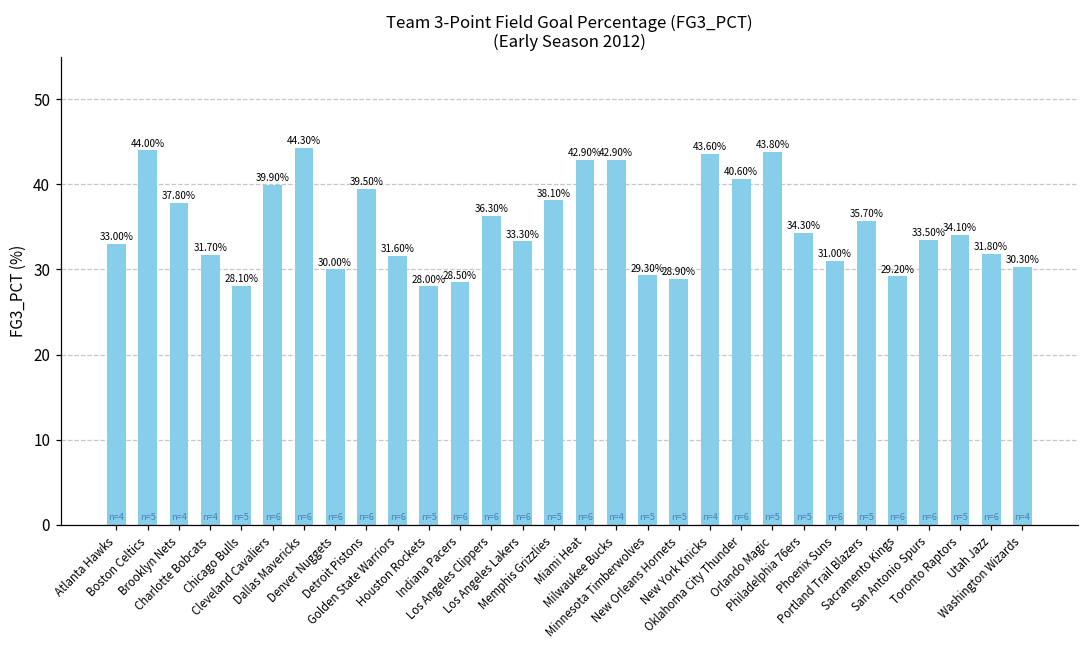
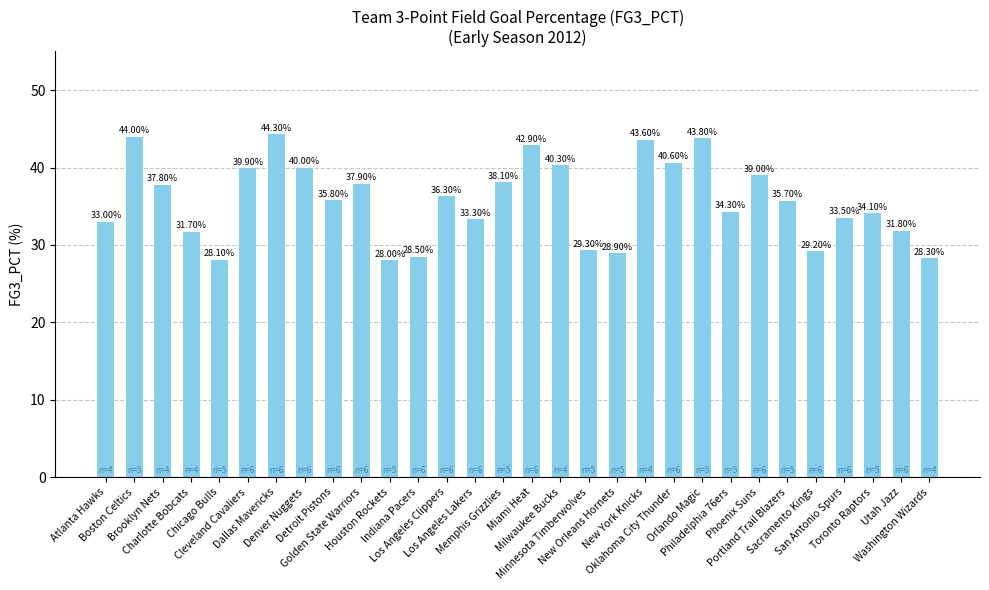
Denver Nuggets: 30.00% -> 40.00%
Detroit Pistons: 39.50% -> 35.80%
Golden State Warriors: 31.60% -> 37.90%
Milwaukee Bucks: 42.90% -> 40.30%
Phoenix Suns: 31.00% -> 39.00%
Washington Wizards: 30.30% -> 28.30%
